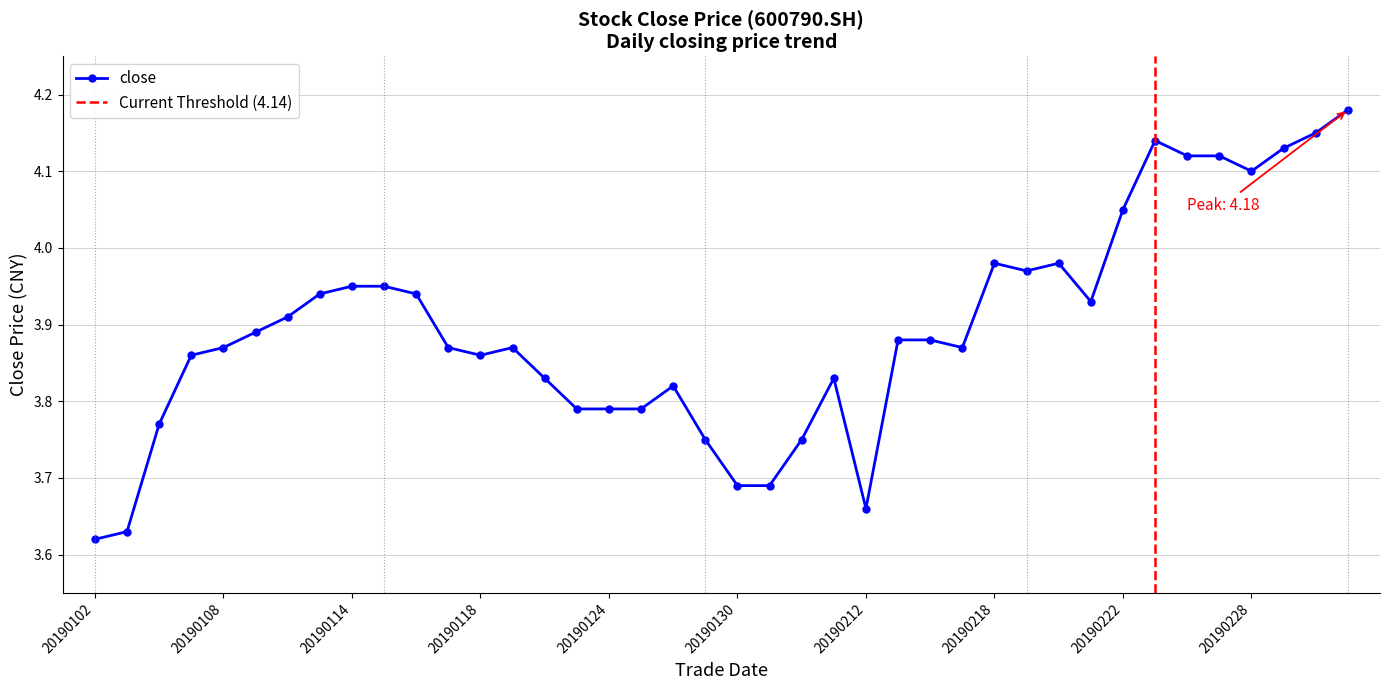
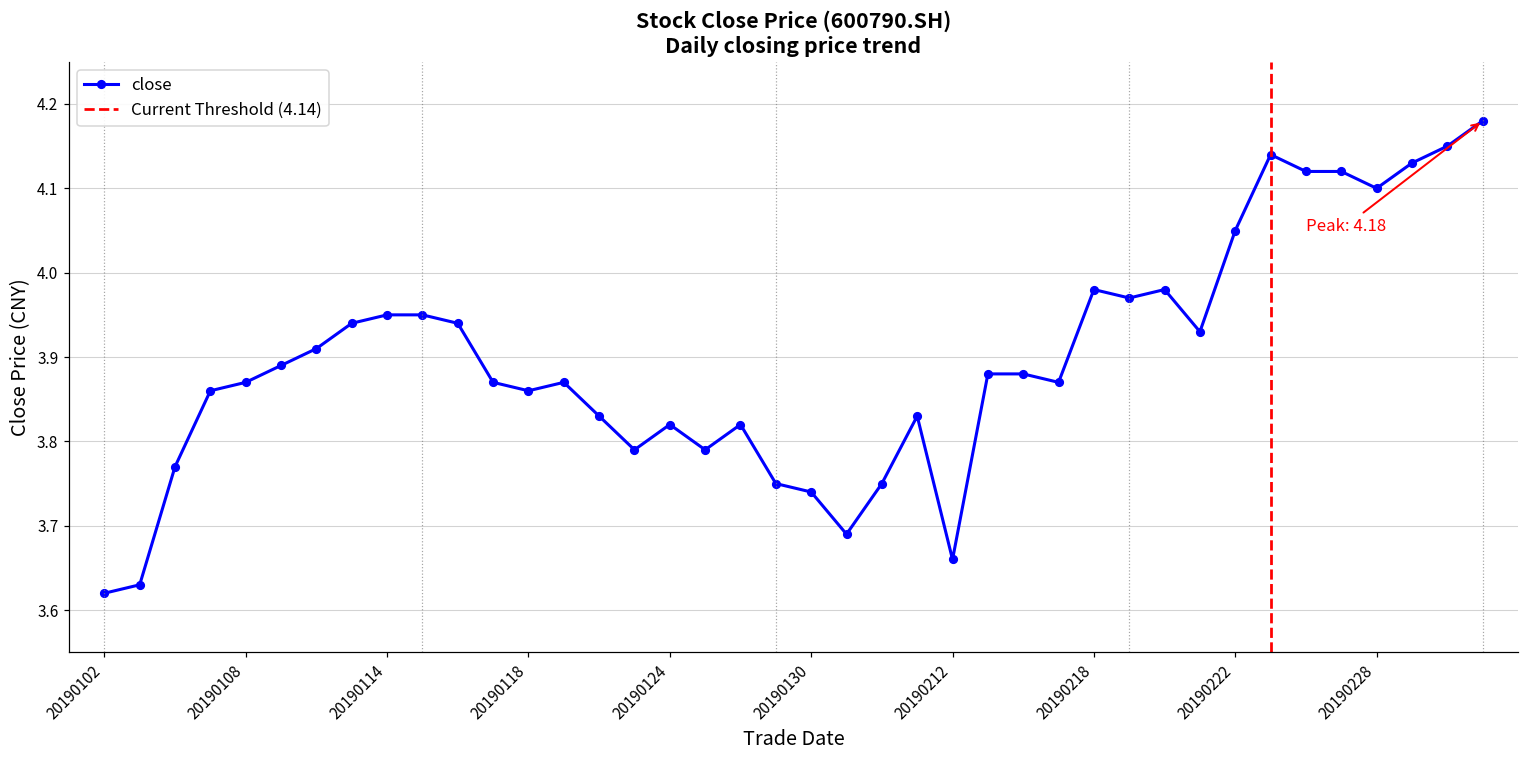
20190124: 3.79 -> 3.82
20190130: 3.69 -> 3.74
